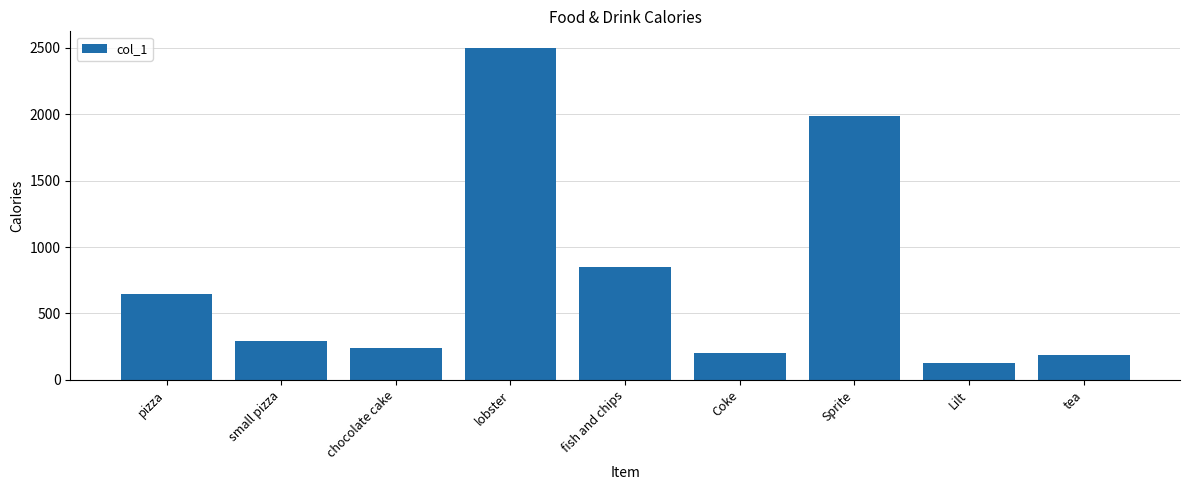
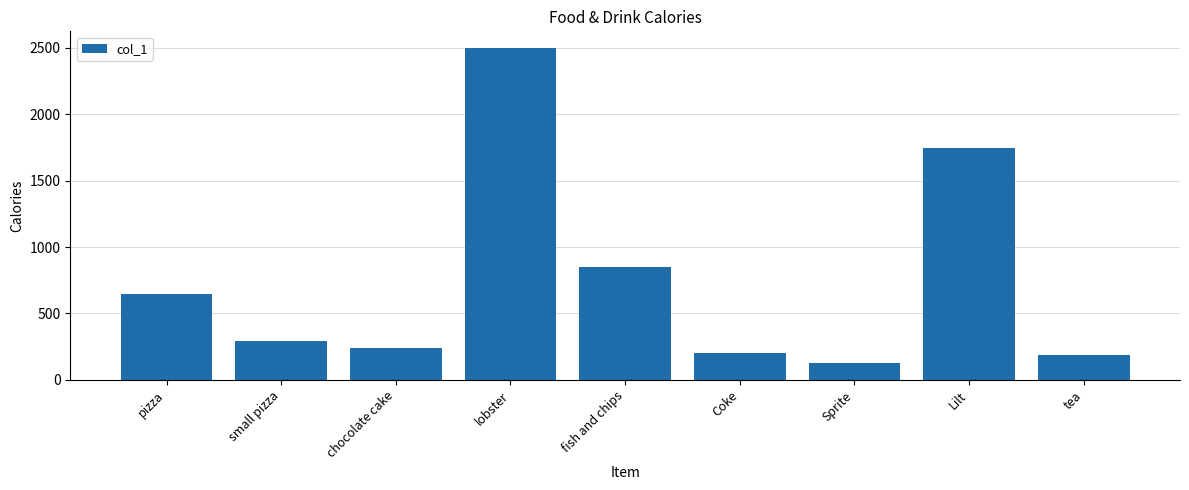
Sprite: 1990 -> 130
Lilt: 130 -> 1750
